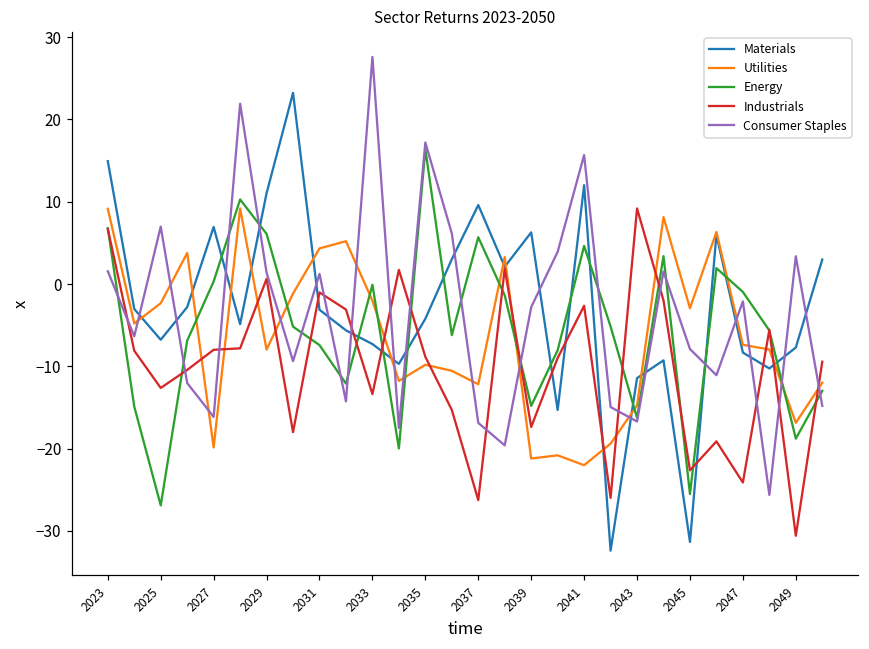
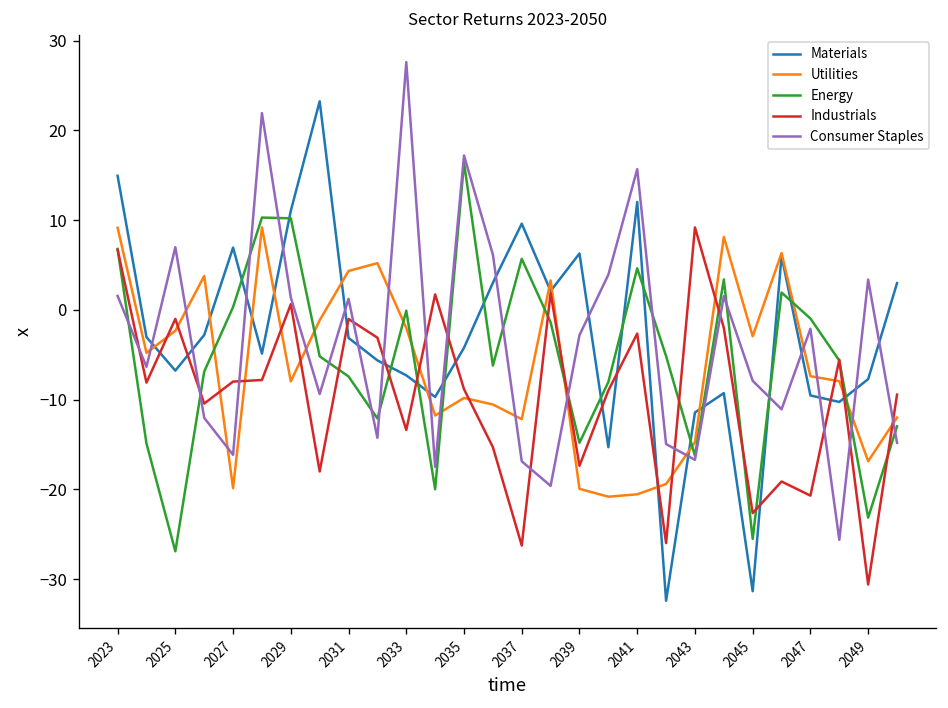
Industrials, 2025: -13 -> -1
Energy, 2029: 6 -> 10
Utilities, 2039: -21 -> -20
Utilities, 2041: -22 -> -21
Materials, 2047: -8 -> -10
Industrials, 2047: -24 -> -21
Energy, 2049: -19 -> -23
